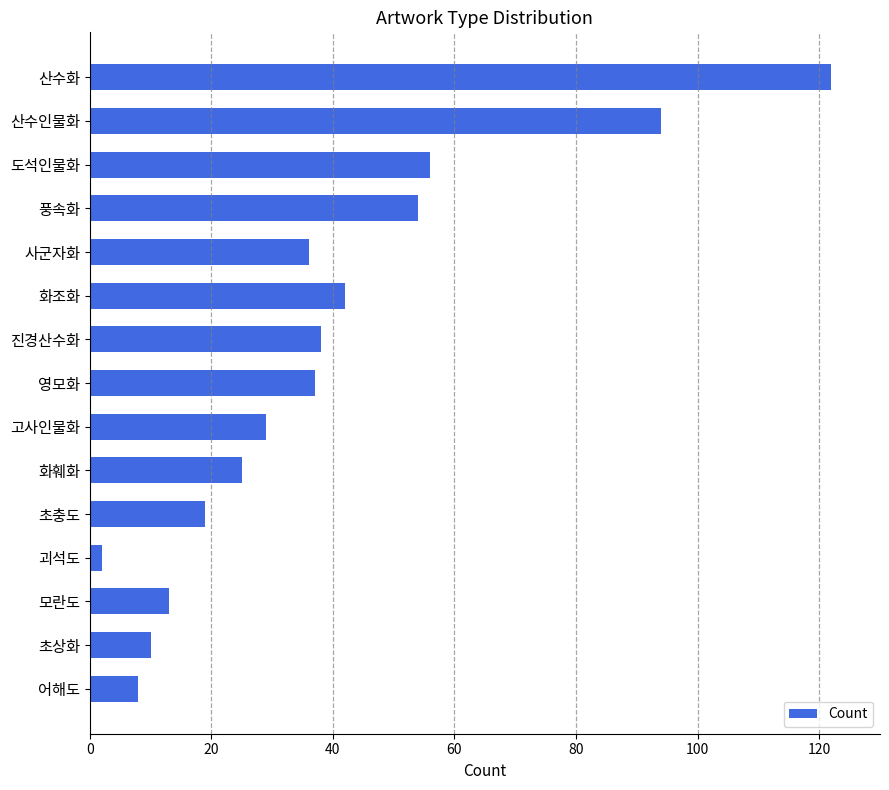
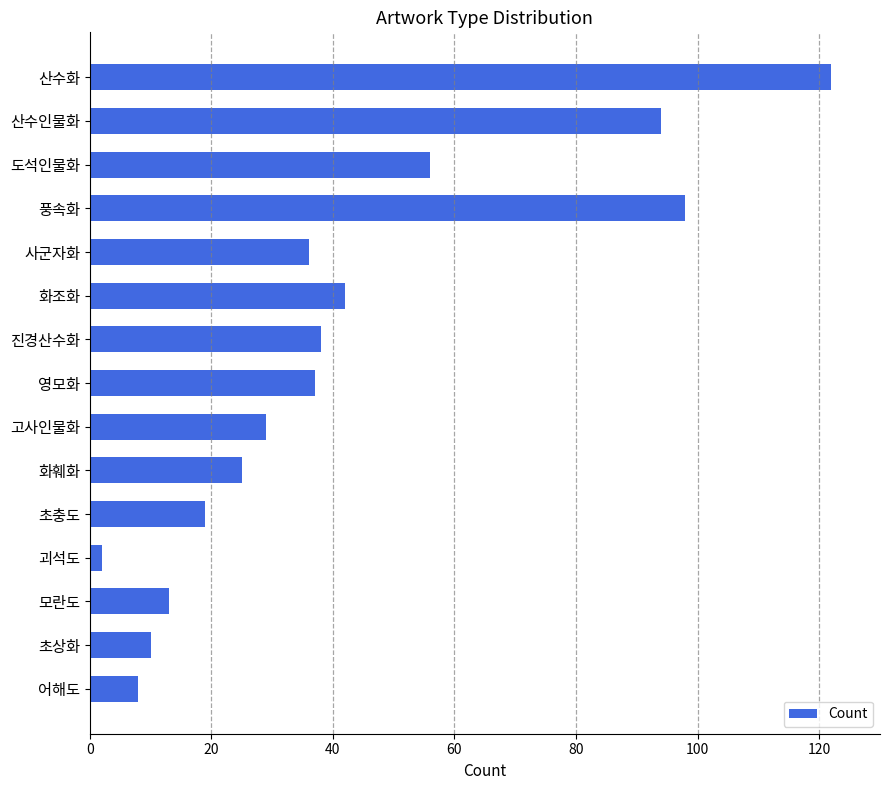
풍속화: 54 -> 98
